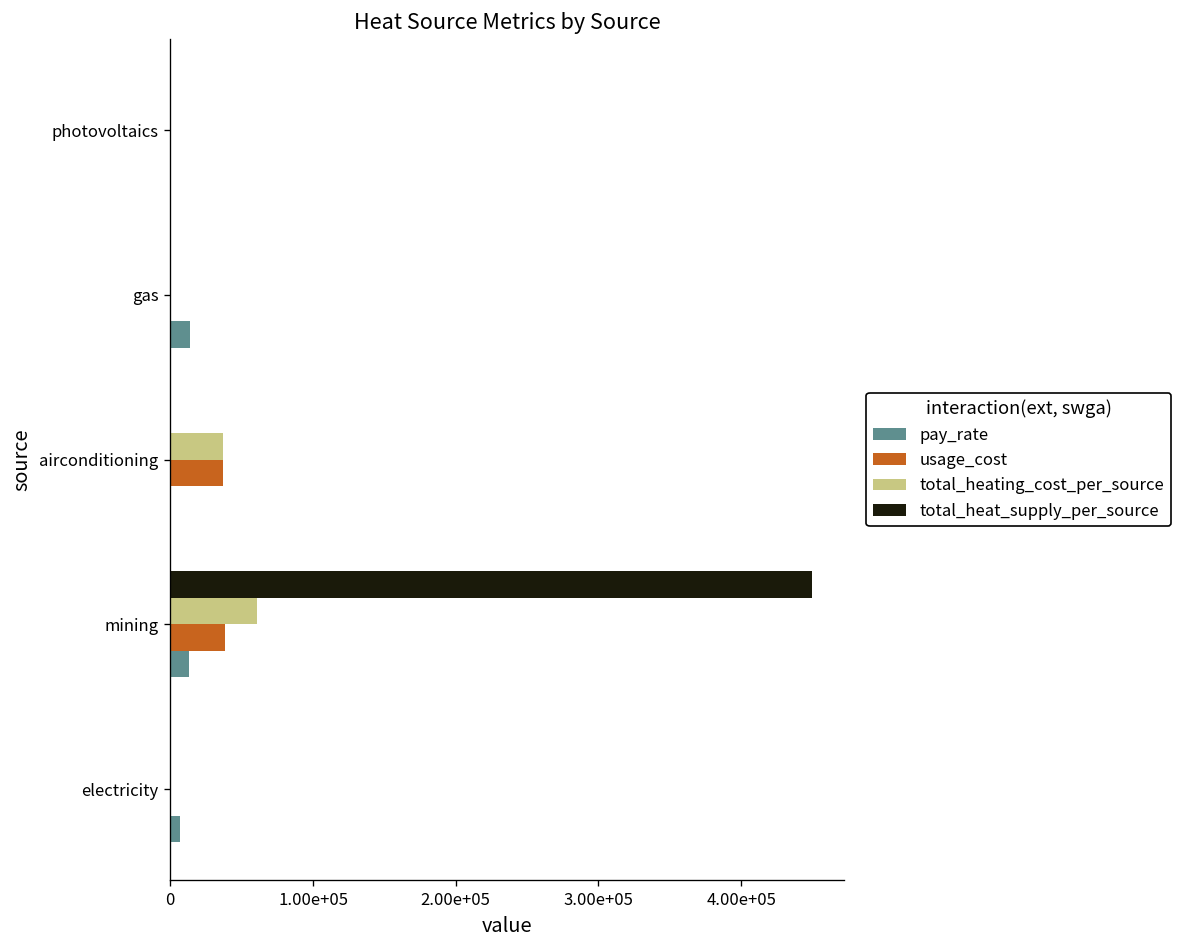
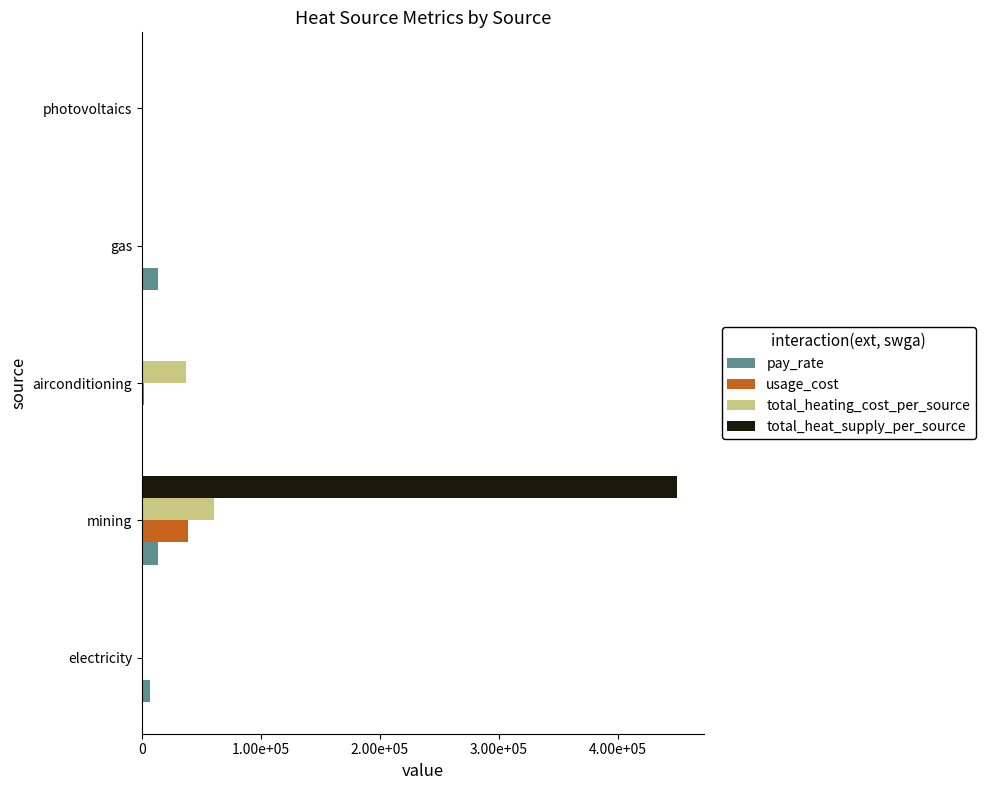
usage_cost, airconditioning: 37000 -> 1000
